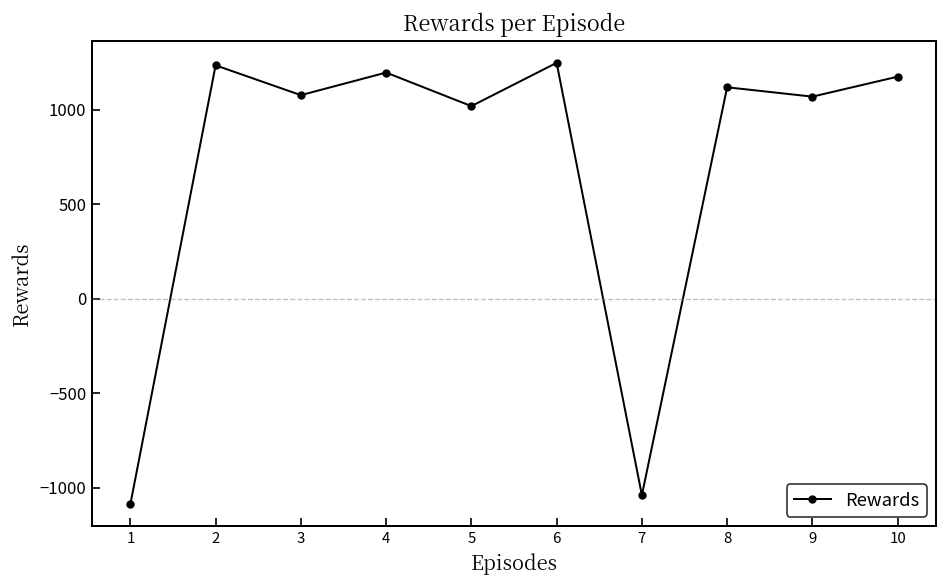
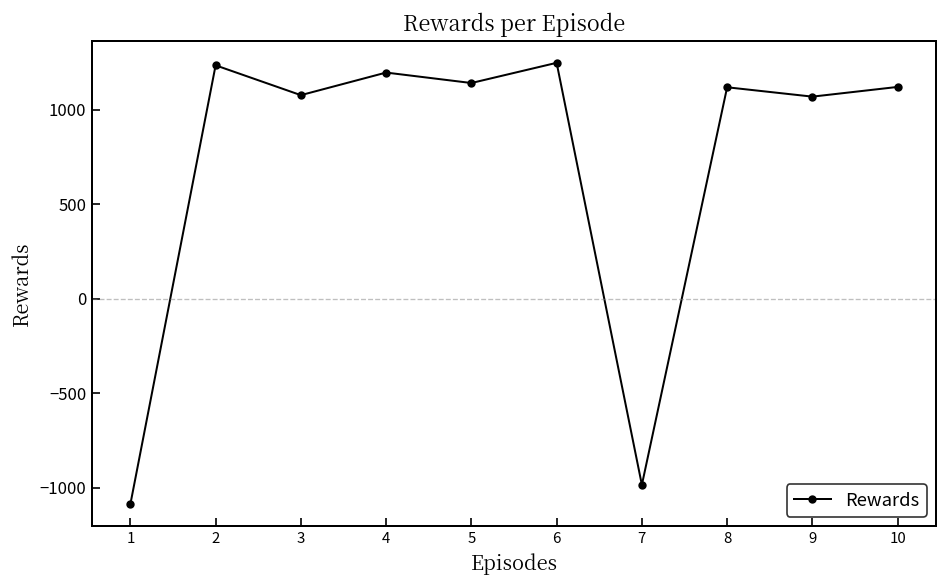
5: 1020 -> 1140
7: -1040 -> -990
10: 1170 -> 1120
